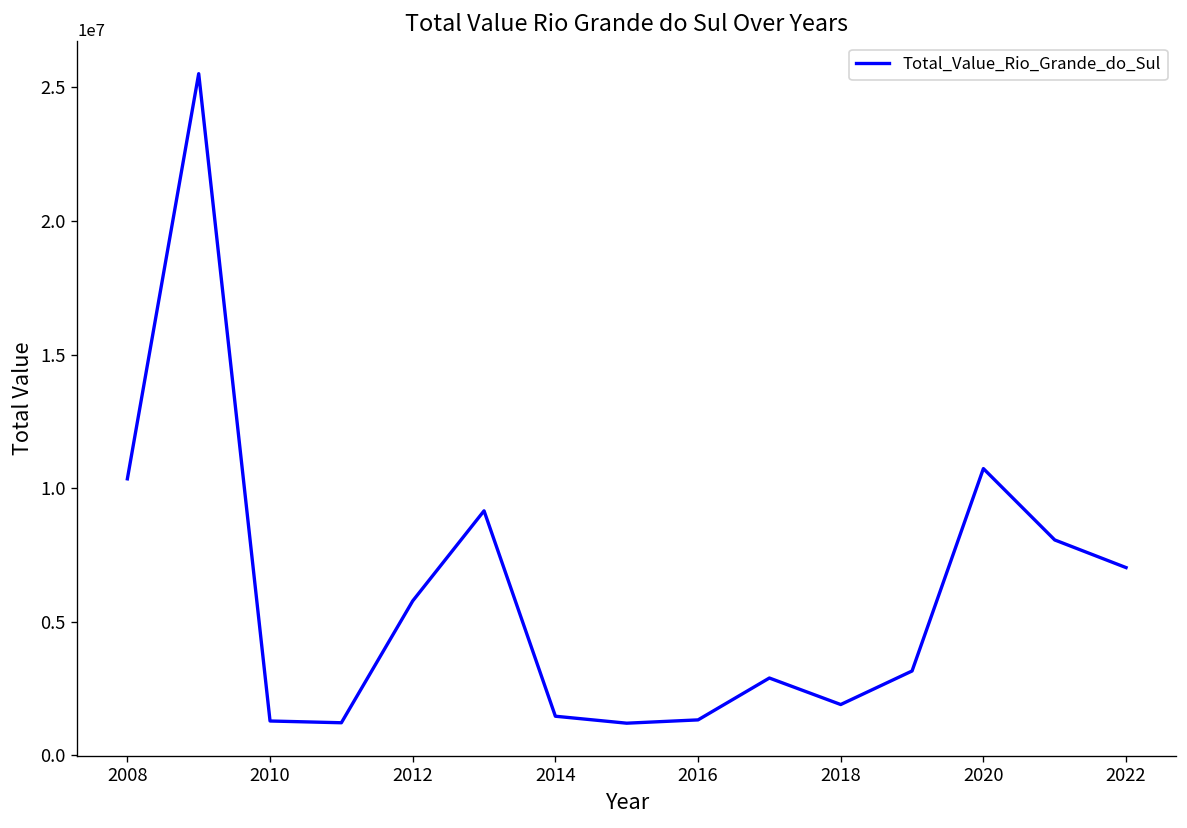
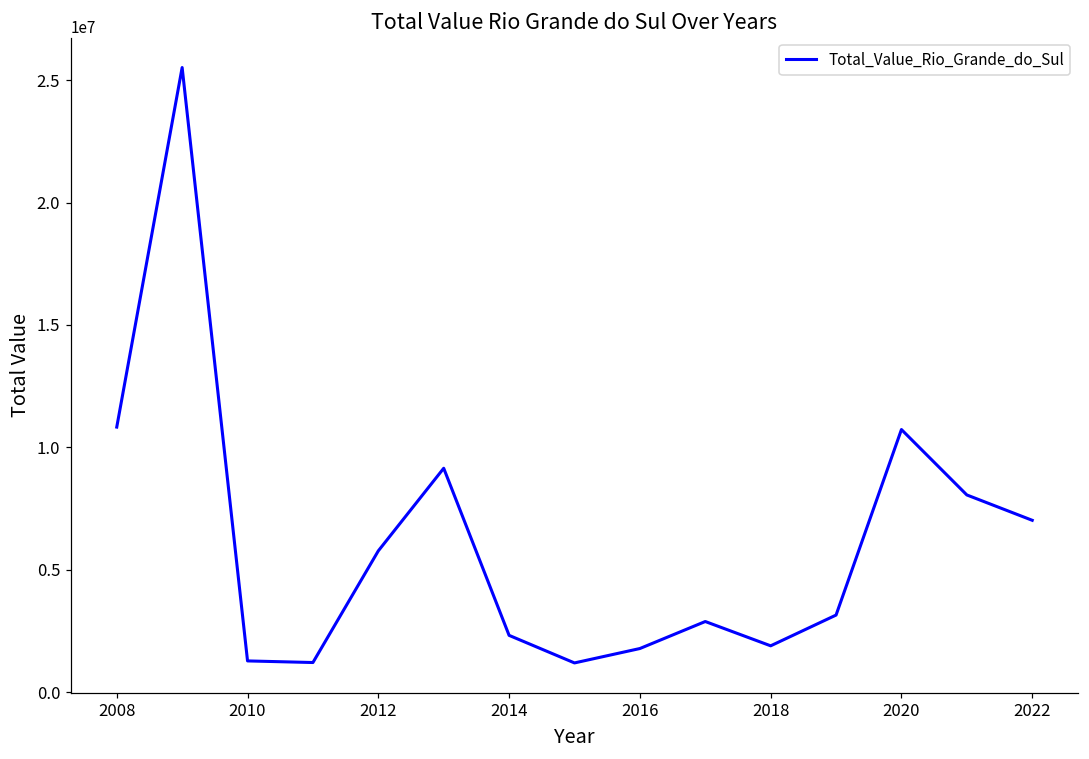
2008: 10300000 -> 10800000
2014: 1500000 -> 2300000
2016: 1300000 -> 1800000
